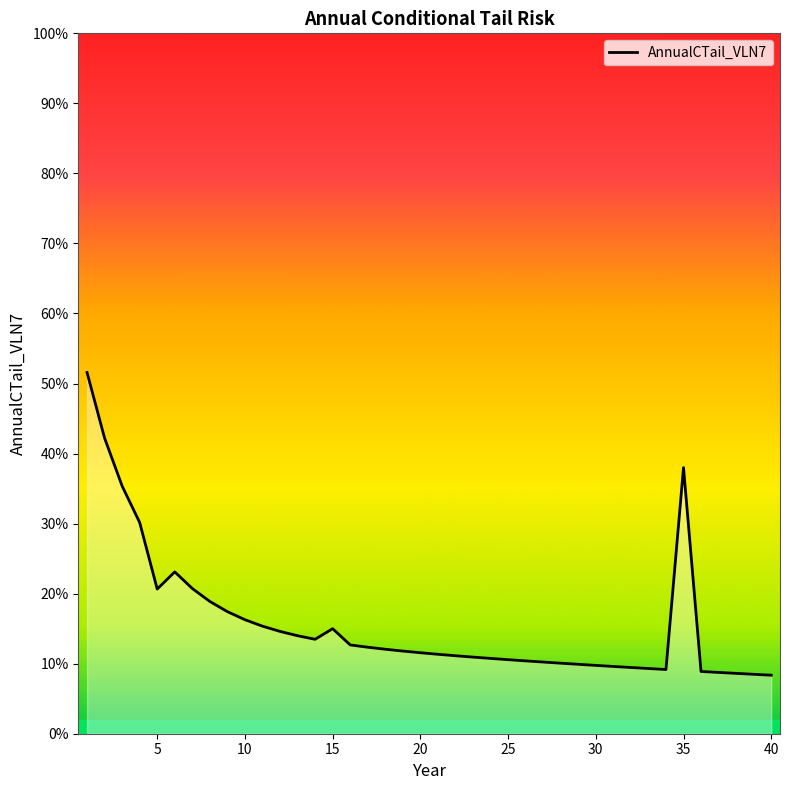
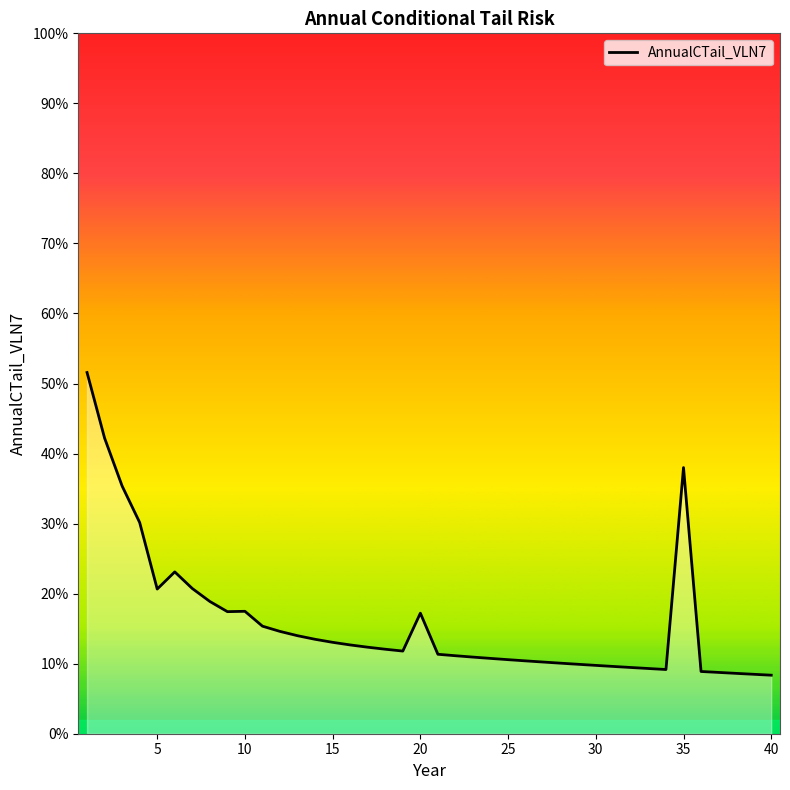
10: 16% -> 17%
15: 15% -> 13%
20: 12% -> 17%
